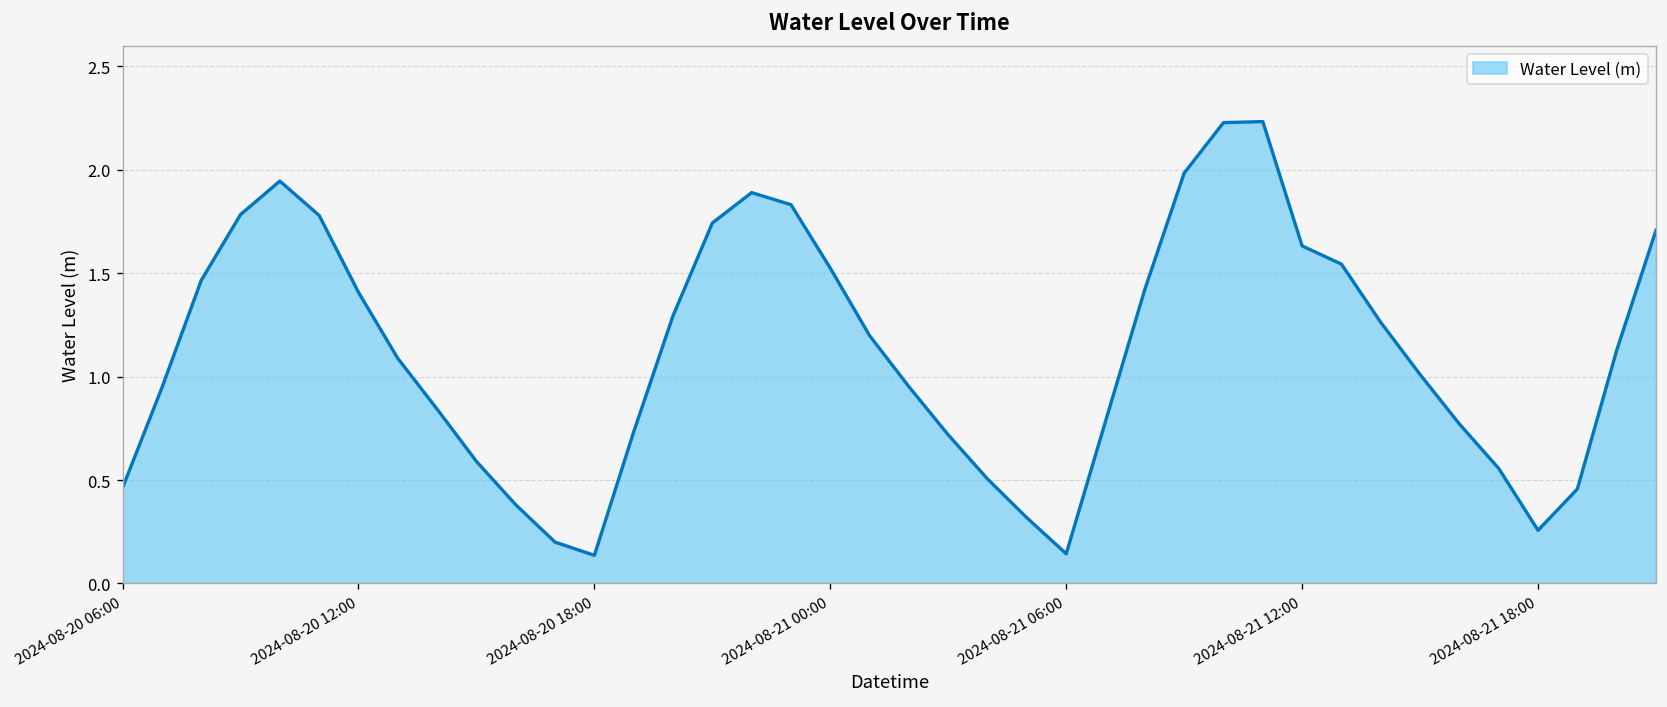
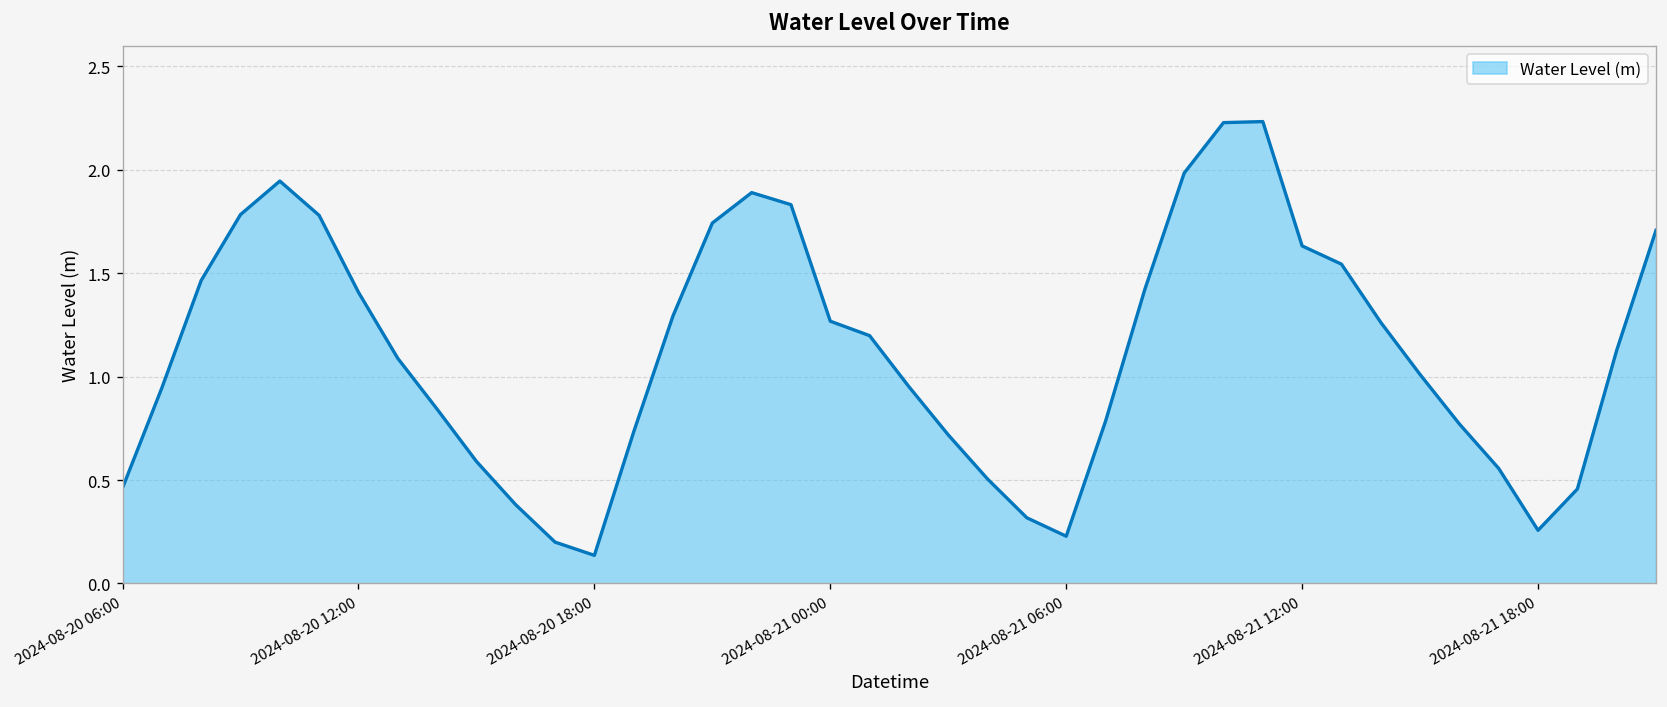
2024-08-21 00:00: 1.52 -> 1.27
2024-08-21 06:00: 0.14 -> 0.23
